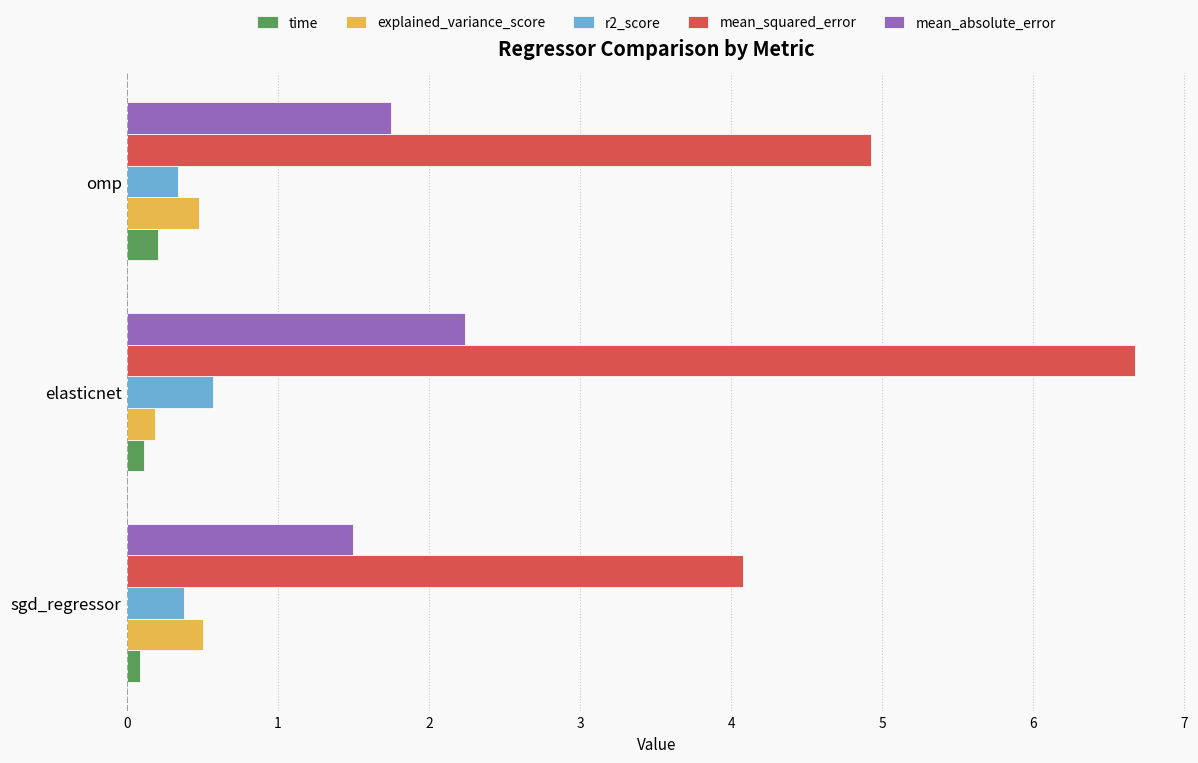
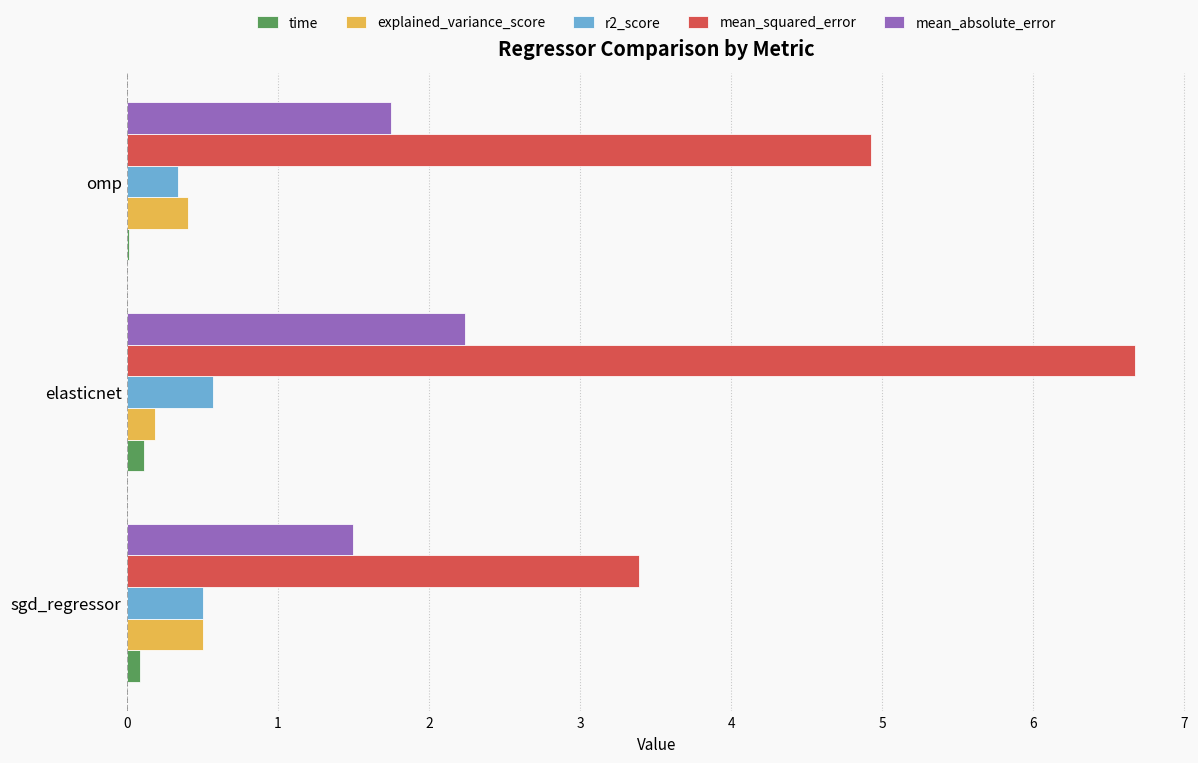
explained_variance_score, omp: 0.47 -> 0.40
time, omp: 0.21 -> 0.01
mean_squared_error, sgd_regressor: 4.08 -> 3.39
r2_score, sgd_regressor: 0.37 -> 0.50
